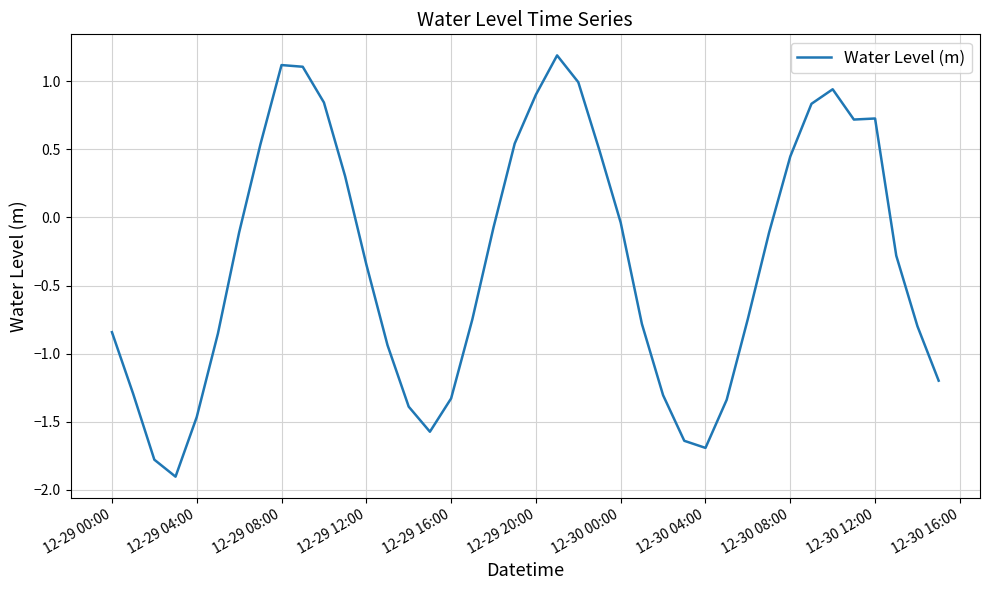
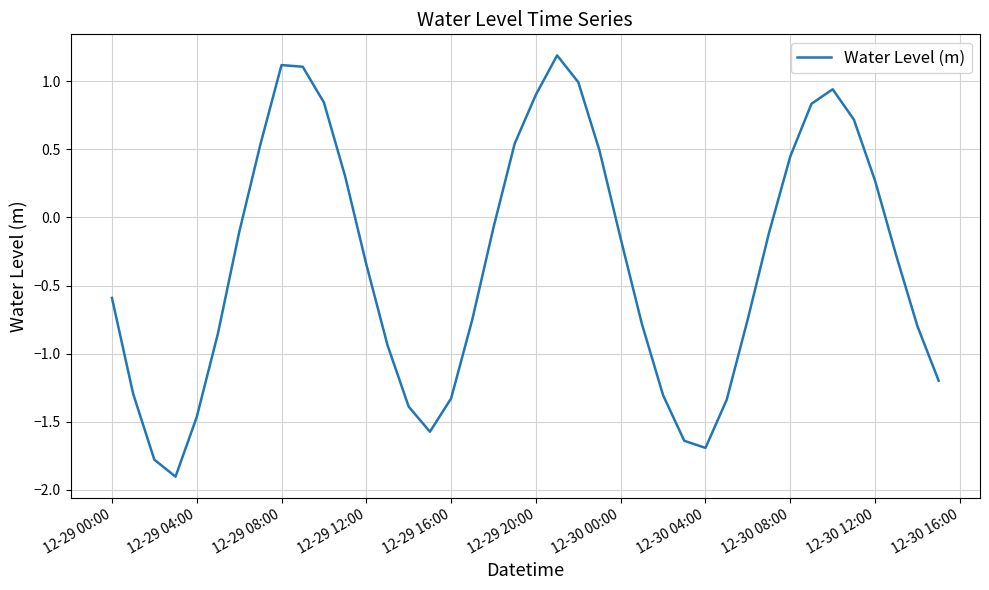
12-29 00:00: -0.84 -> -0.59
12-30 00:00: -0.04 -> -0.16
12-30 12:00: 0.73 -> 0.27
